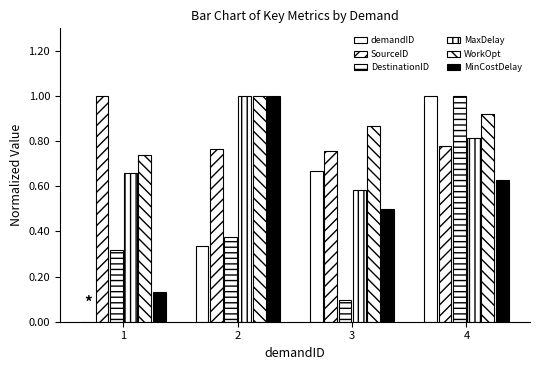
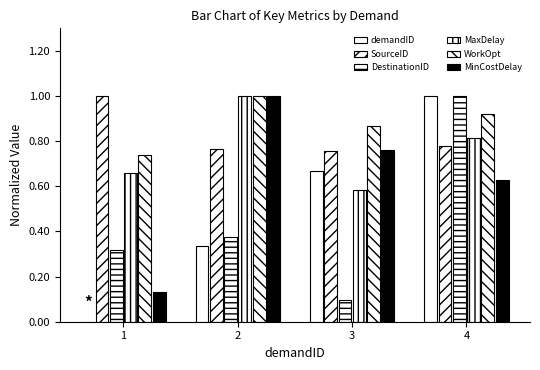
MinCostDelay, 3: 0.50 -> 0.76
